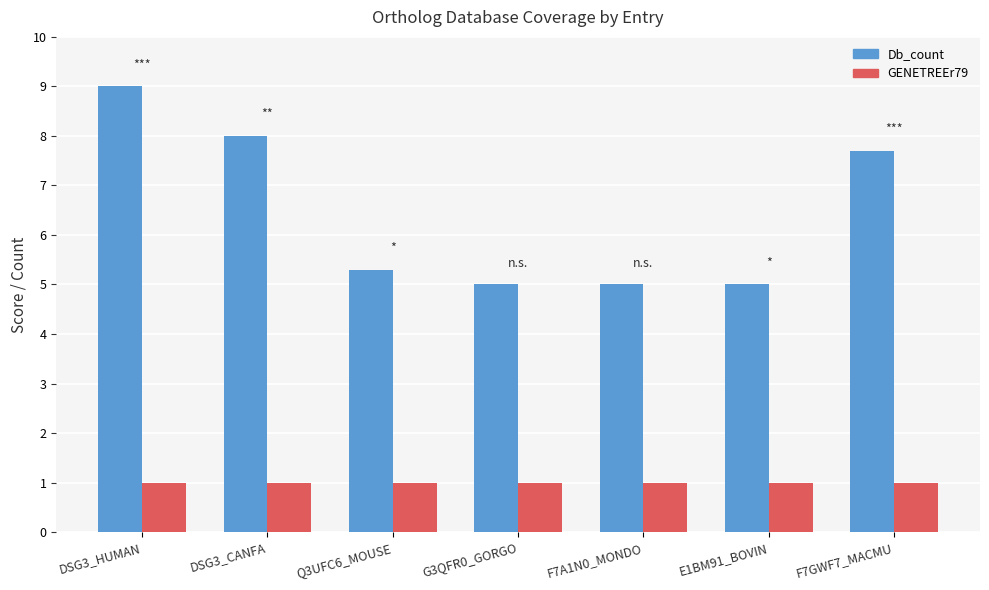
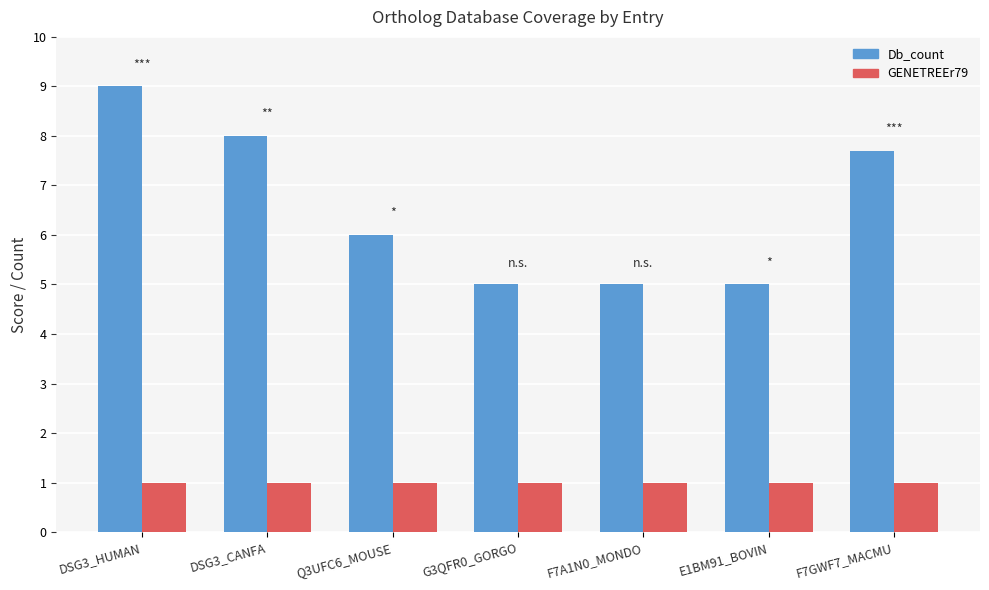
Db_count, Q3UFC6_MOUSE: 5.3 -> 6.0
